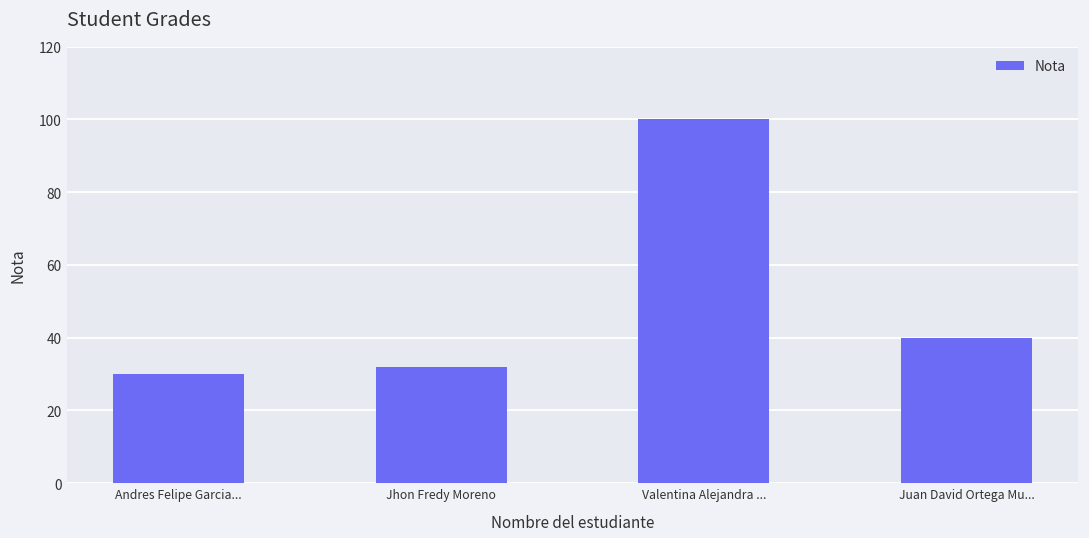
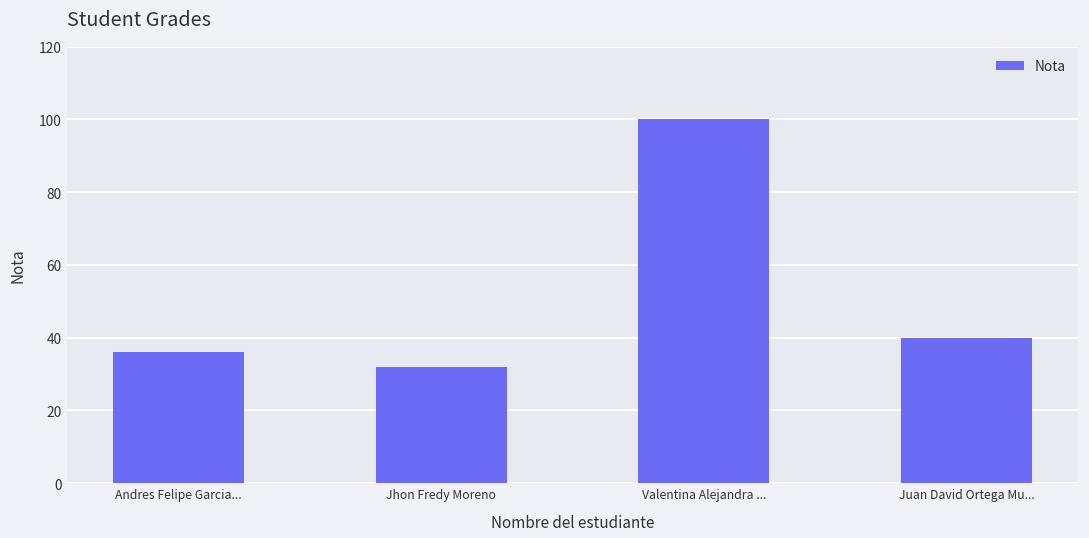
Andres Felipe Garcia...: 30 -> 36
